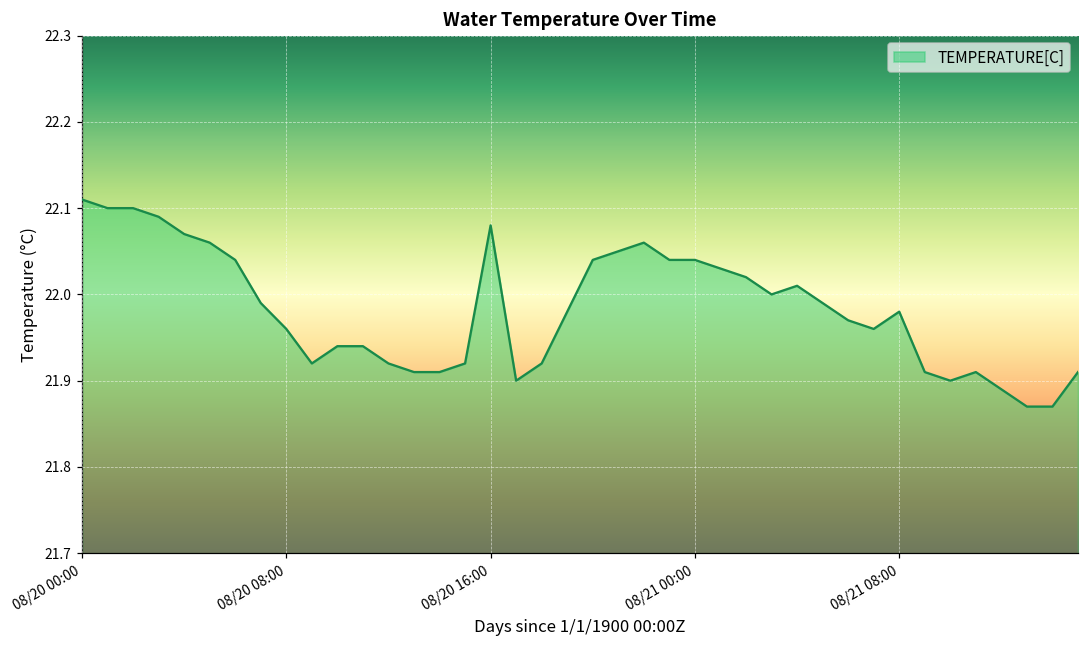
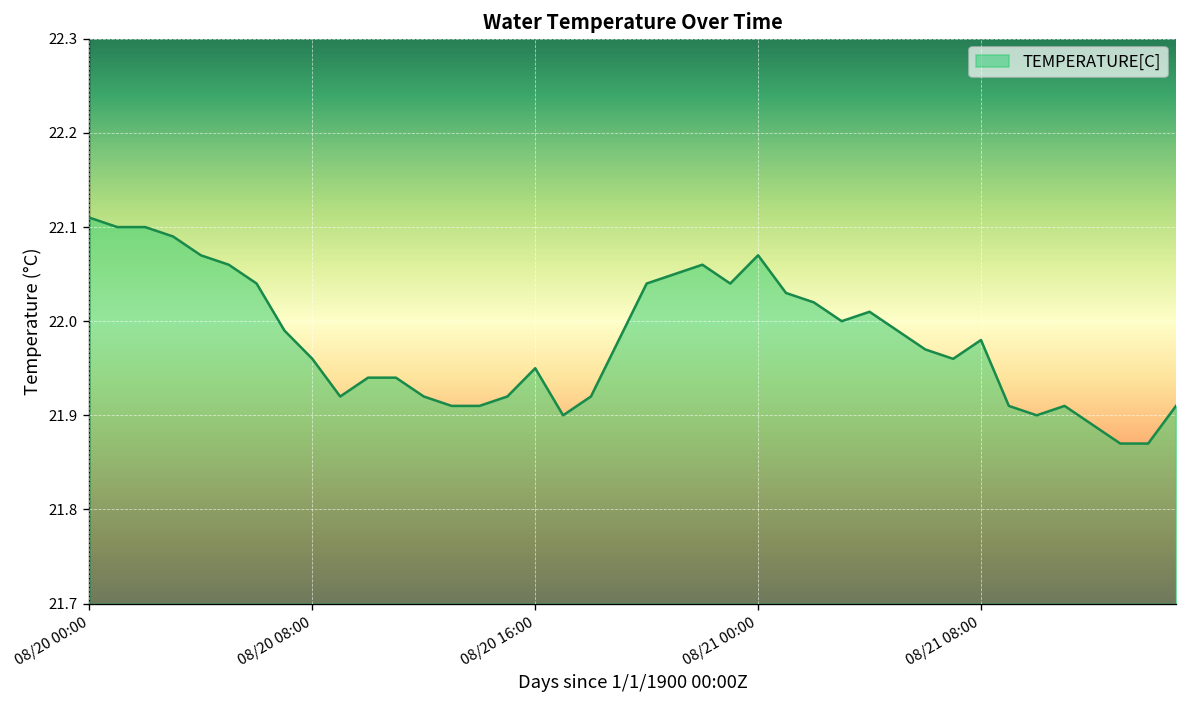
08/20 16:00: 22.08 -> 21.95
08/21 00:00: 22.04 -> 22.07
